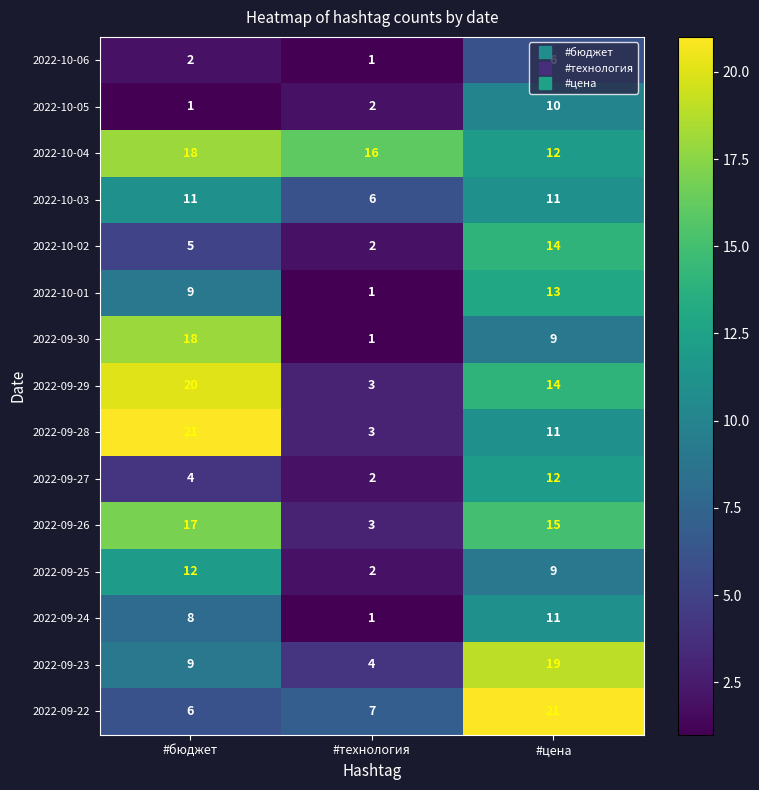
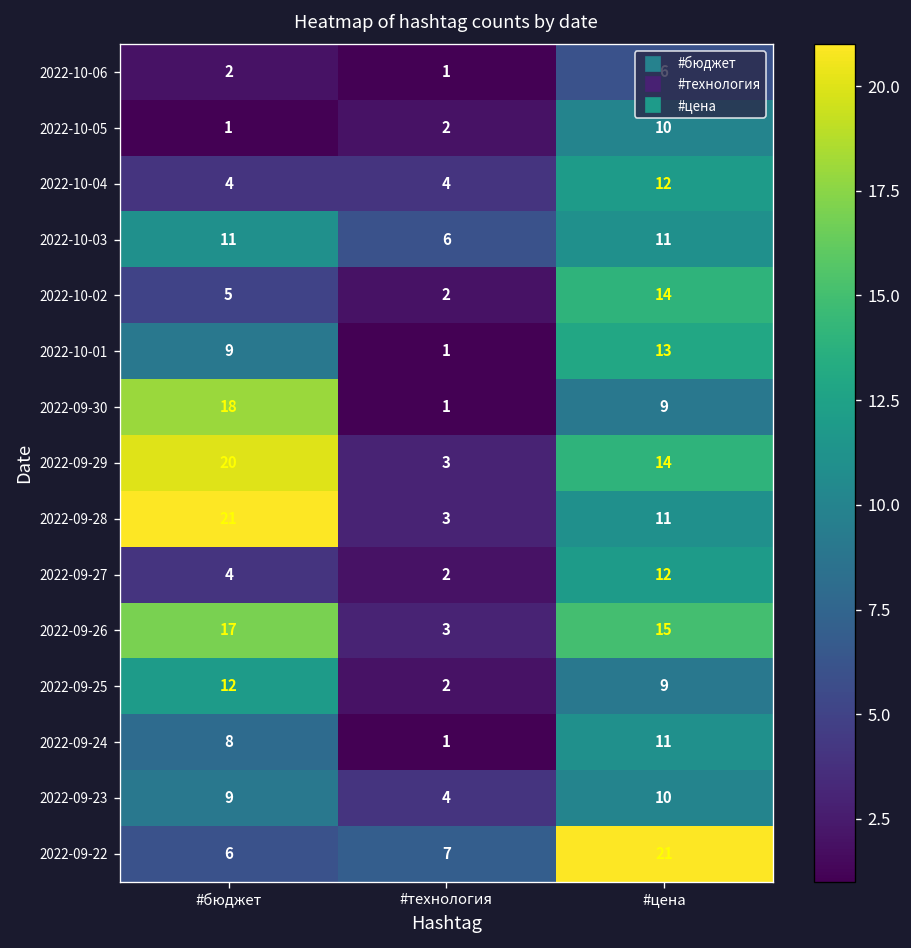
2022-10-04, #бюджет: 18 -> 4
2022-10-04, #технология: 16 -> 4
2022-09-23, #цена: 19 -> 10
